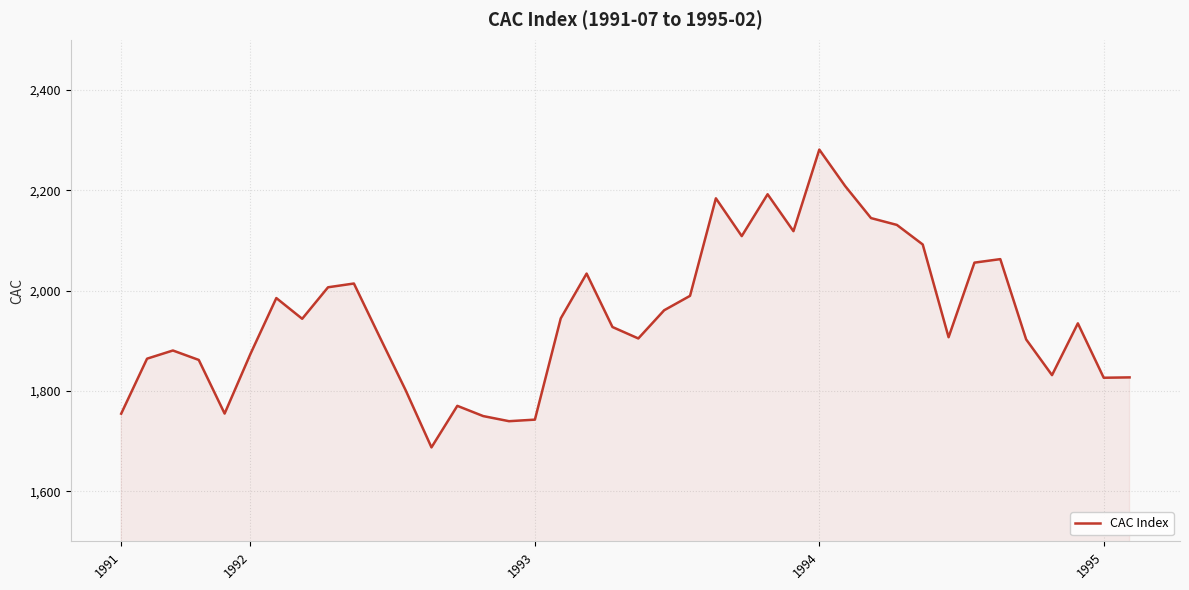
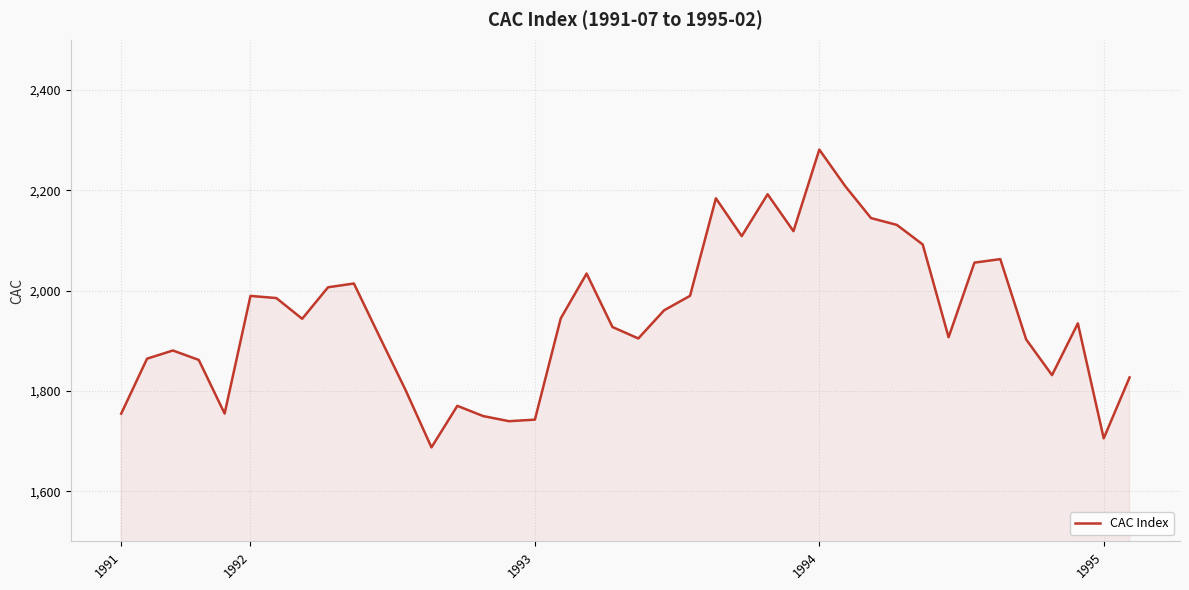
1992: 1,870 -> 1,990
1995: 1,830 -> 1,710
